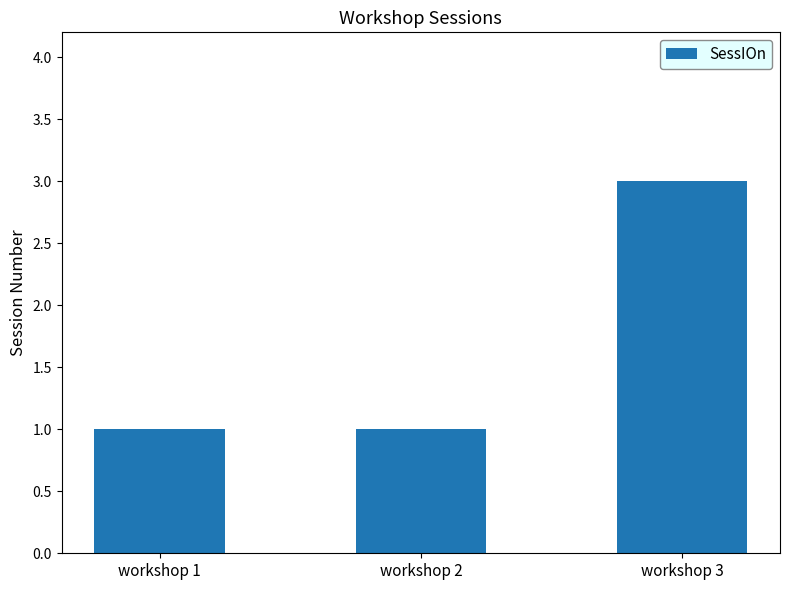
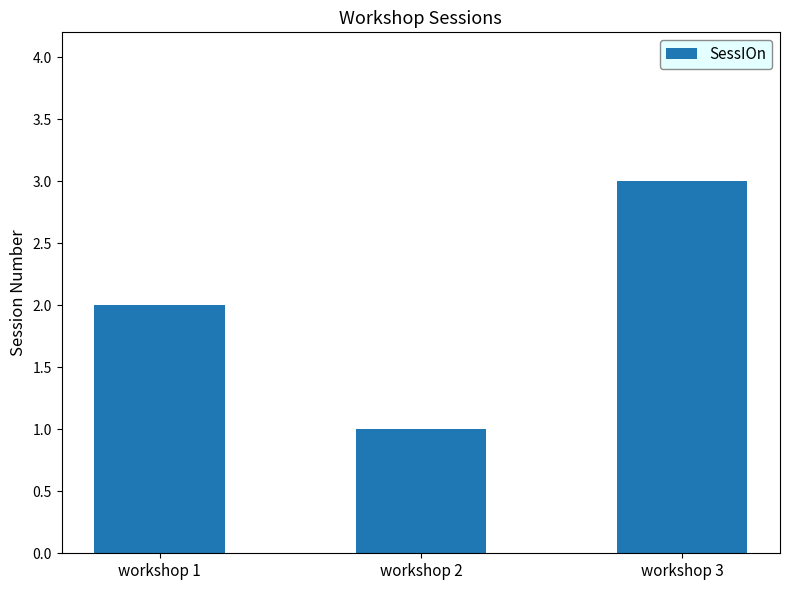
workshop 1: 1 -> 2
